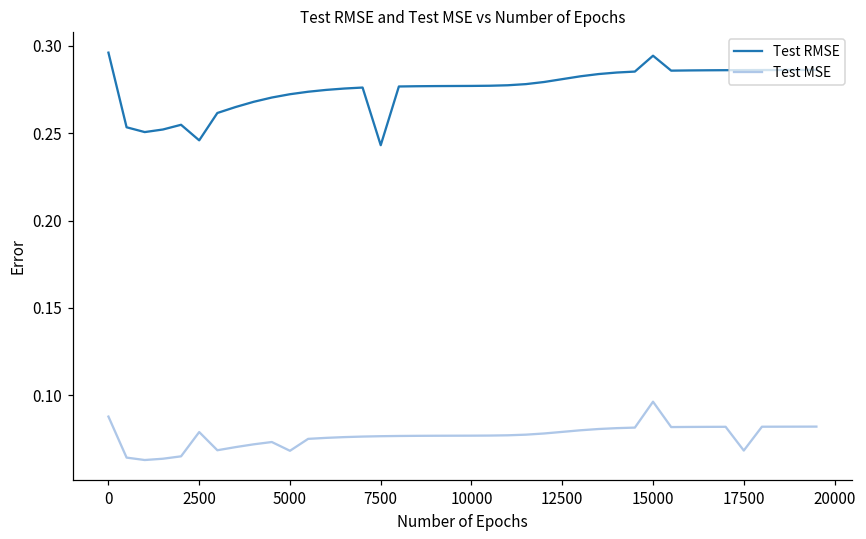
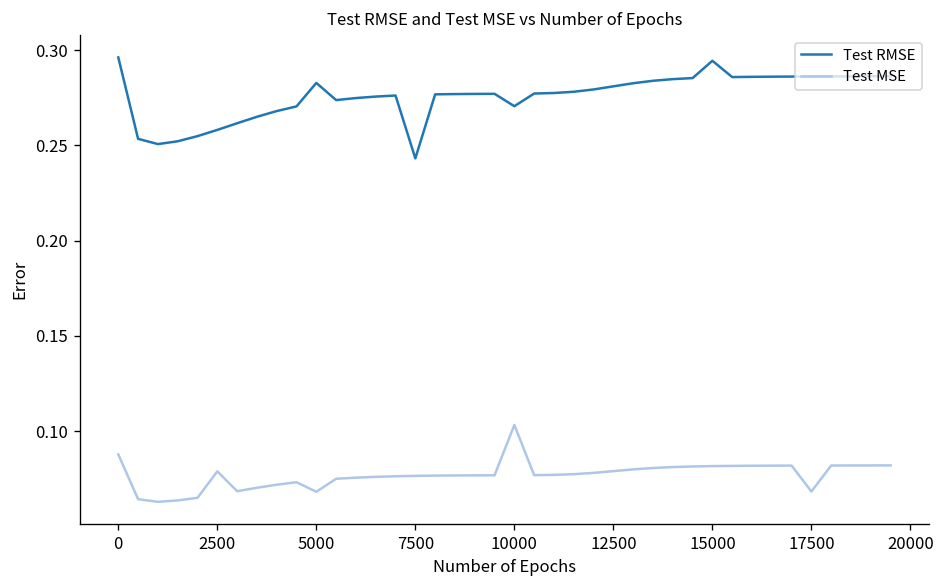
Test RMSE, 2500: 0.246 -> 0.258
Test RMSE, 5000: 0.272 -> 0.283
Test RMSE, 10000: 0.277 -> 0.271
Test MSE, 10000: 0.077 -> 0.103
Test MSE, 15000: 0.096 -> 0.082
